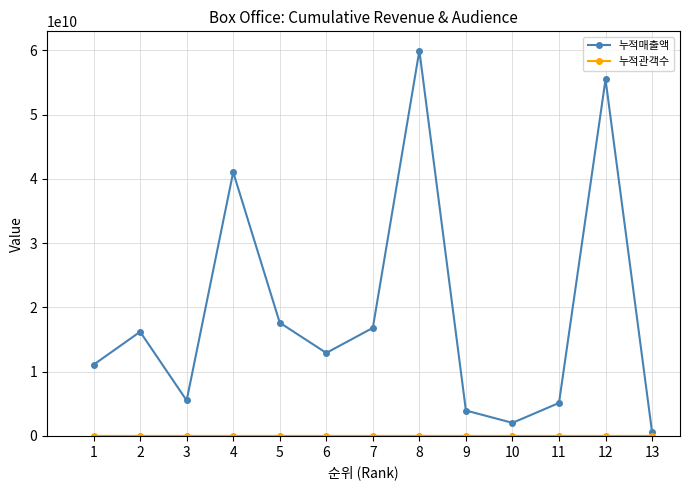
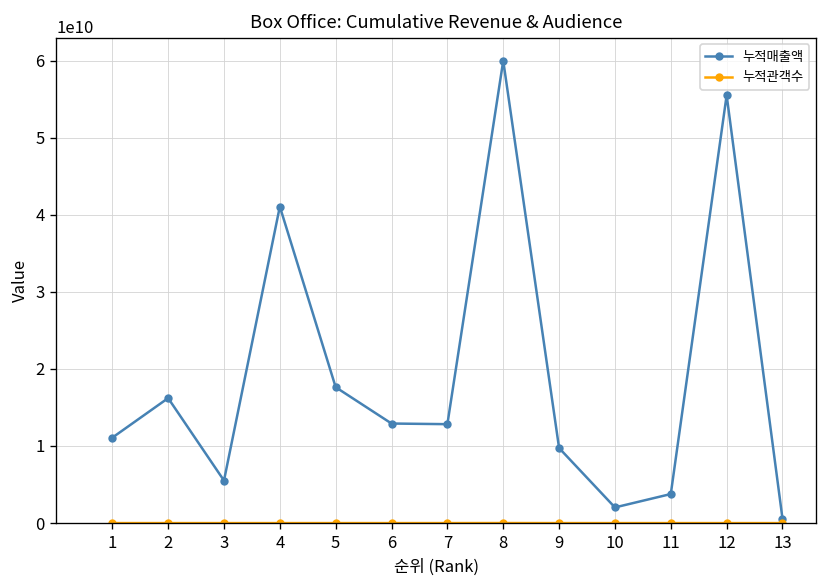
누적매출액, 7: 17000000000 -> 13000000000
누적매출액, 9: 4000000000 -> 10000000000
누적매출액, 11: 5000000000 -> 4000000000
